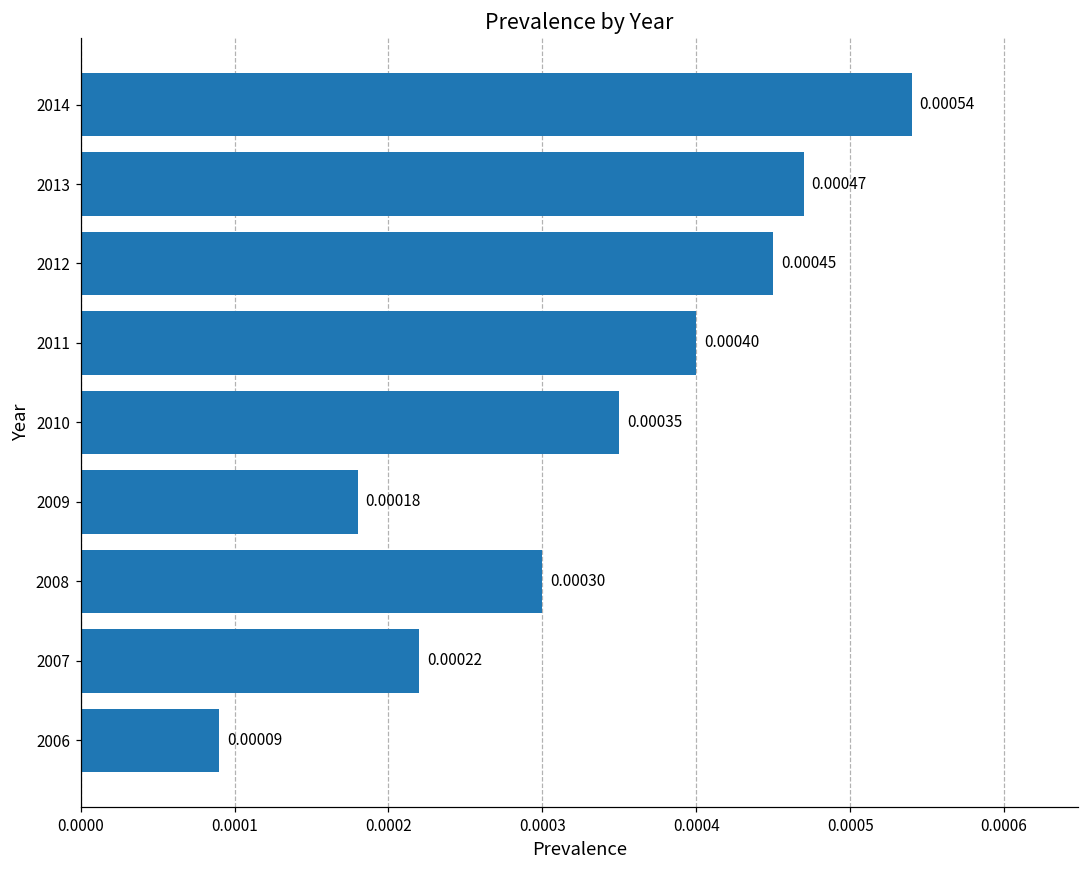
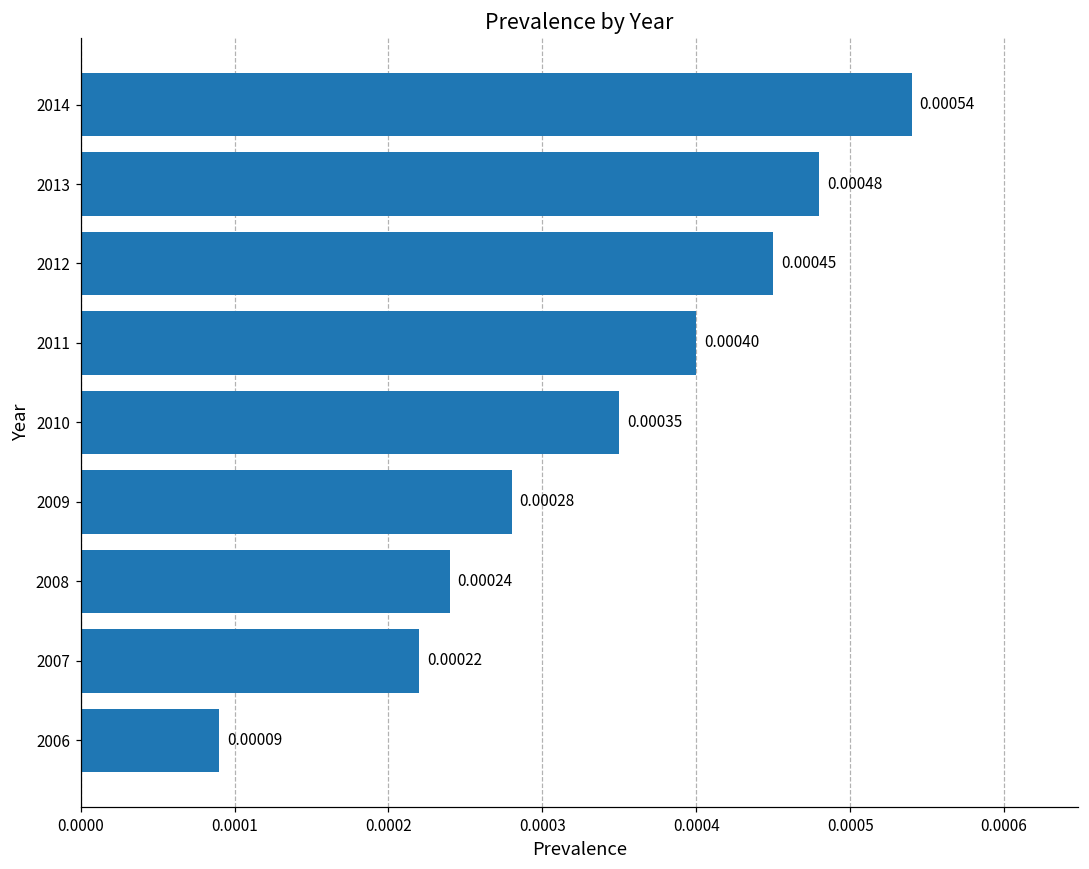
2013: 0.00047 -> 0.00048
2009: 0.00018 -> 0.00028
2008: 0.00030 -> 0.00024
